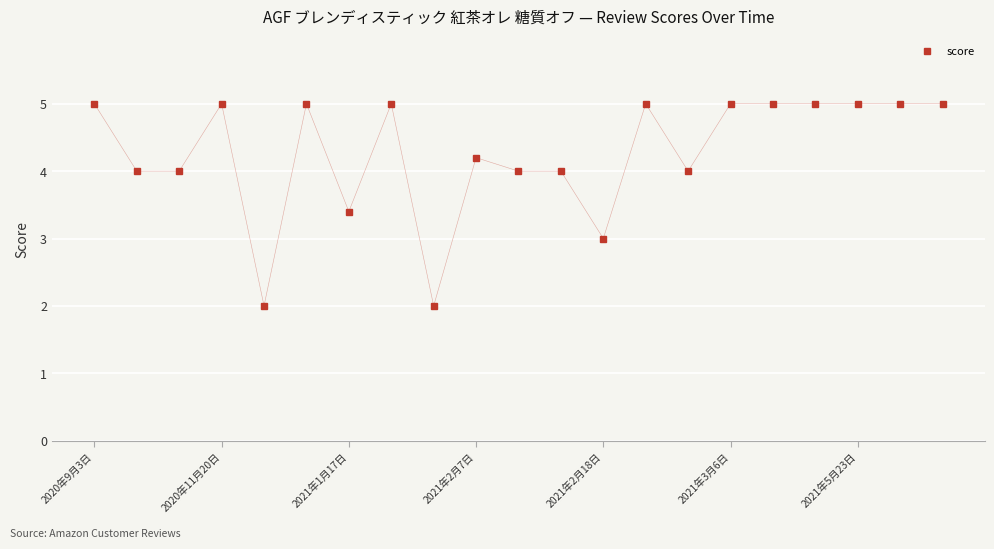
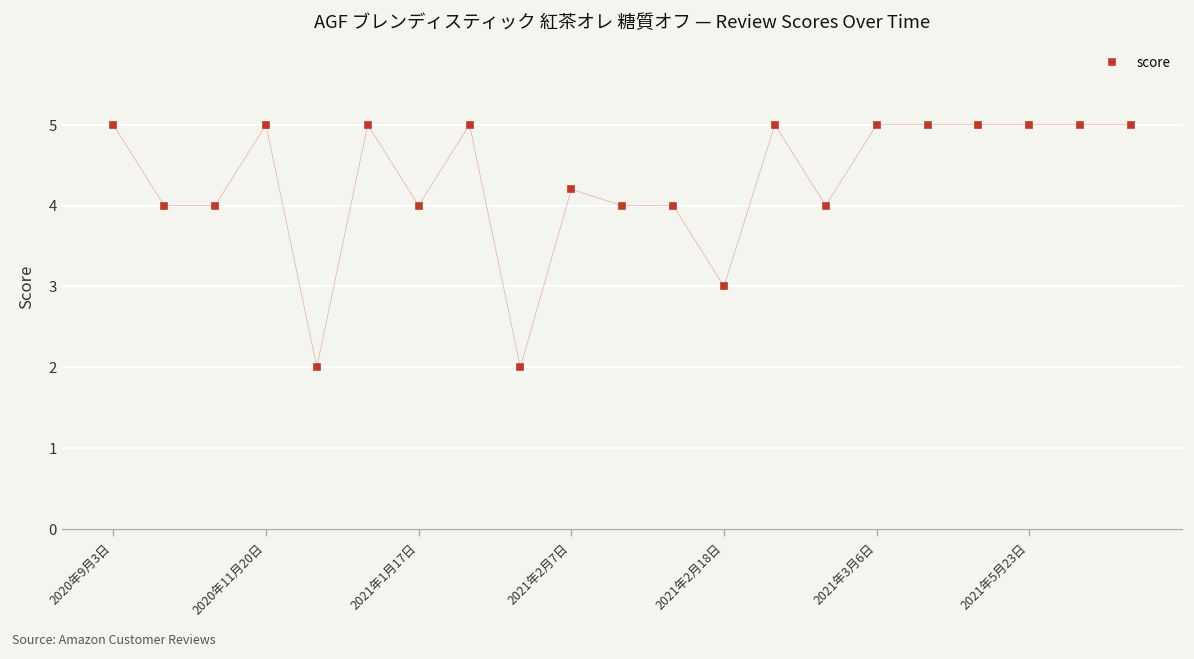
2021年1月17日: 3.4 -> 4.0
